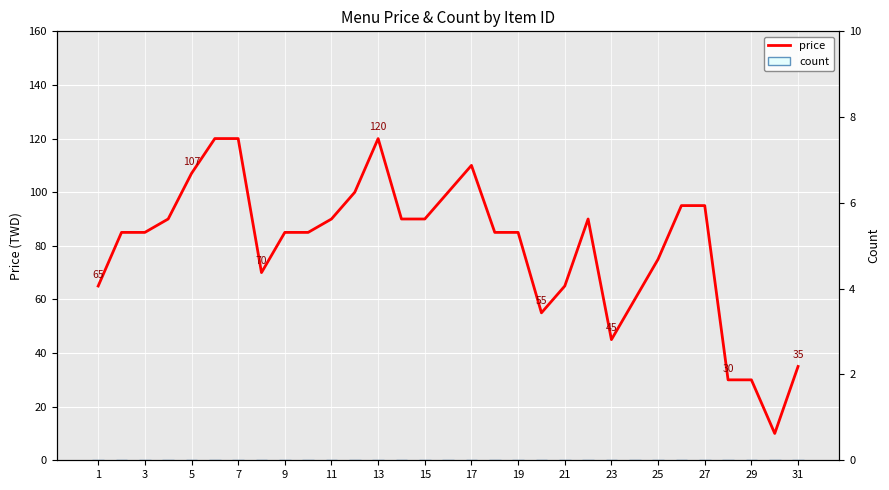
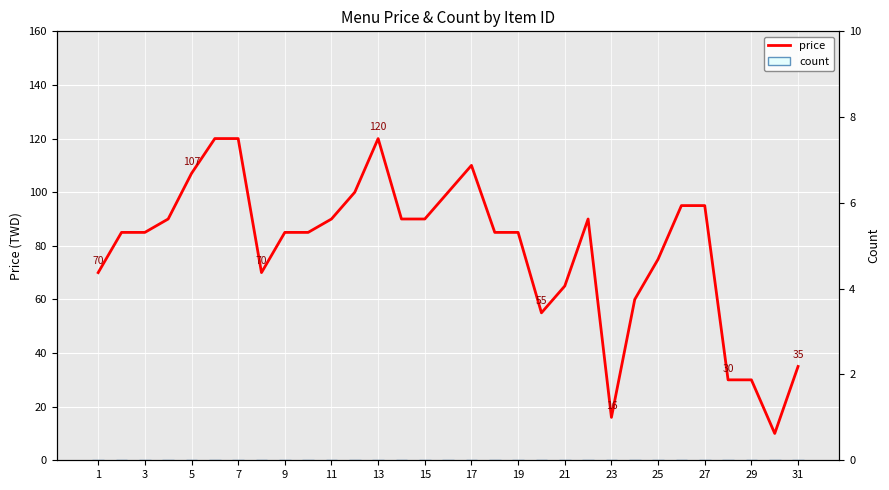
price, 1: 65 -> 70
price, 23: 45 -> 16
